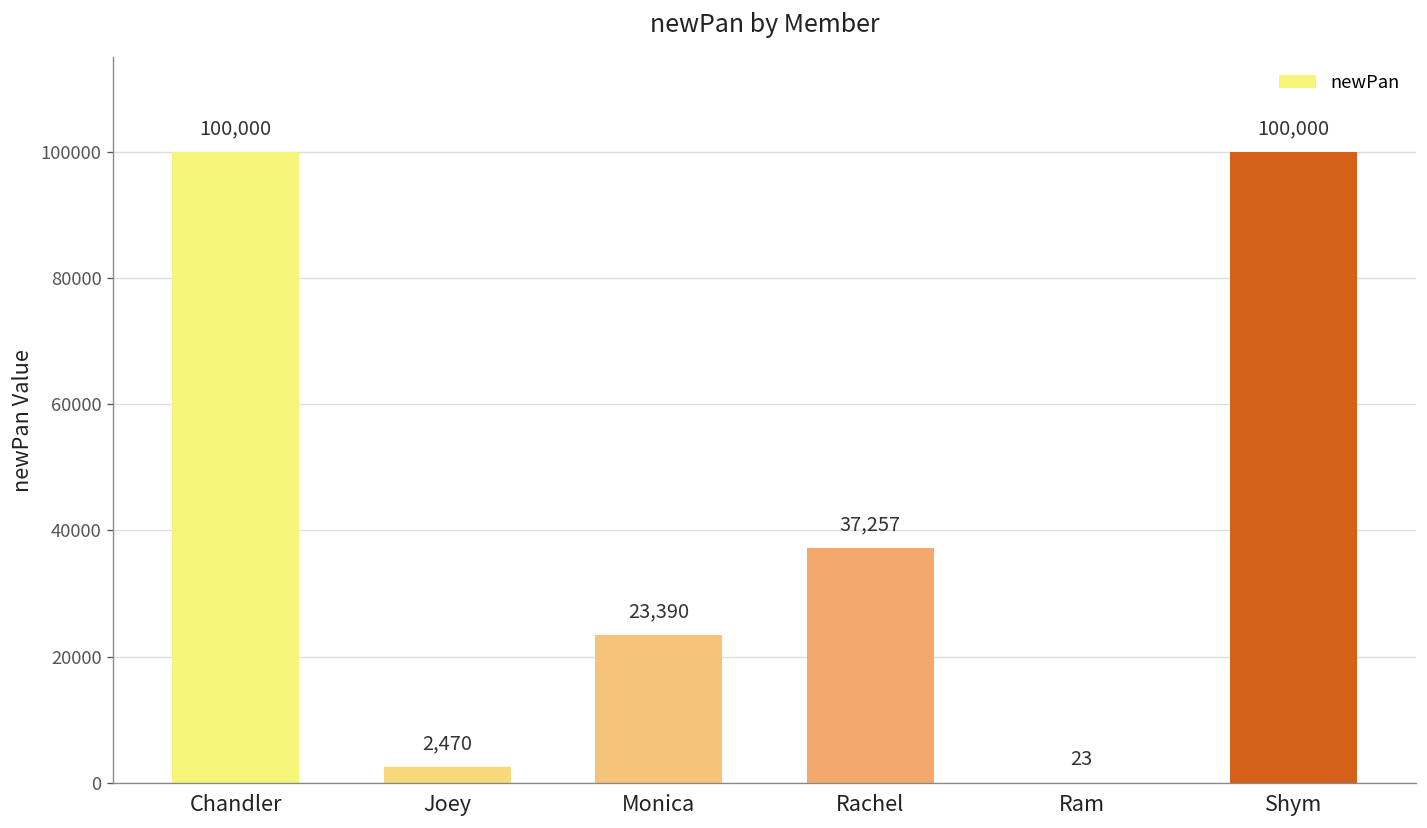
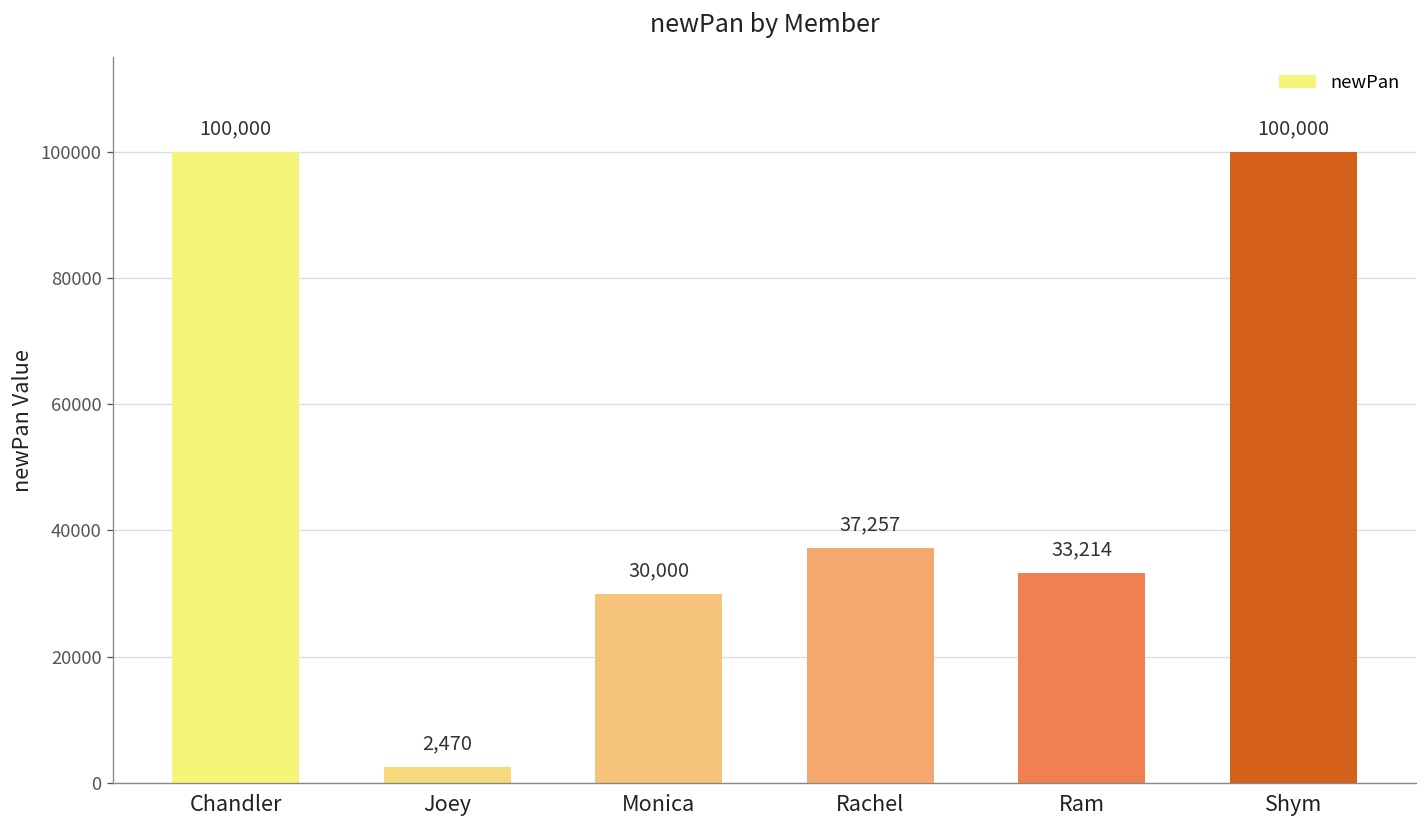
Monica: 23,390 -> 30,000
Ram: 23 -> 33,214
